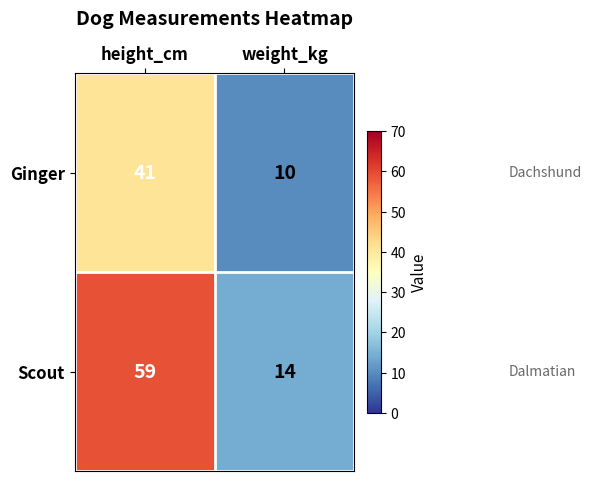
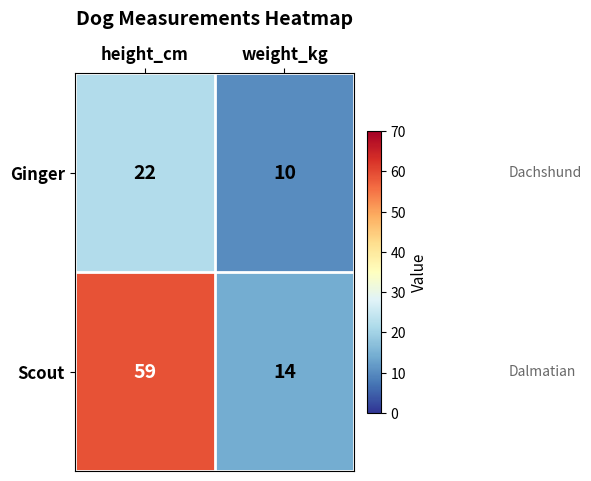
Ginger, height_cm: 41 -> 22
